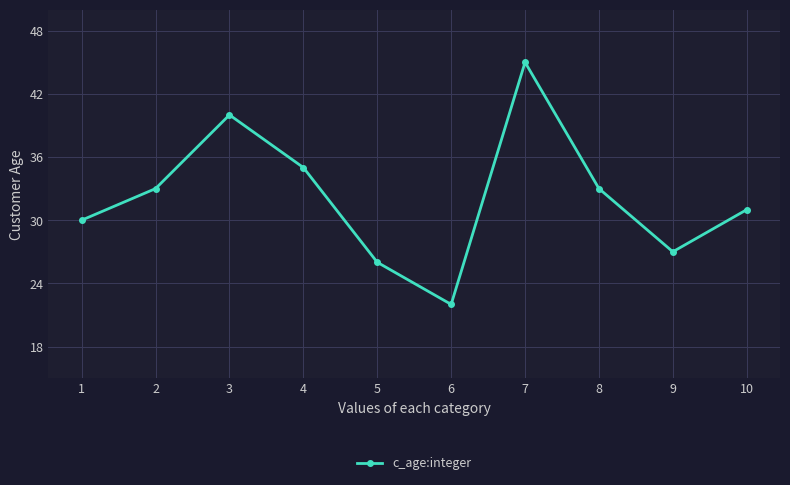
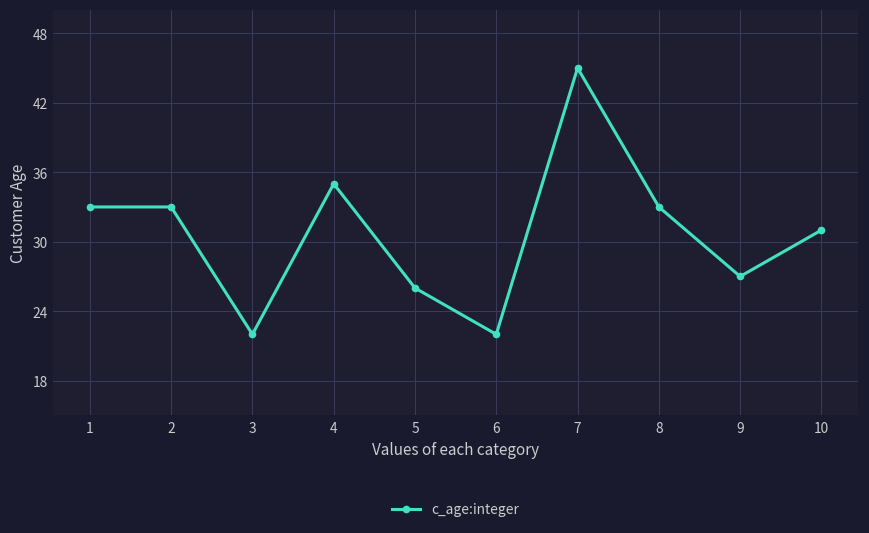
1: 30 -> 33
3: 40 -> 22
